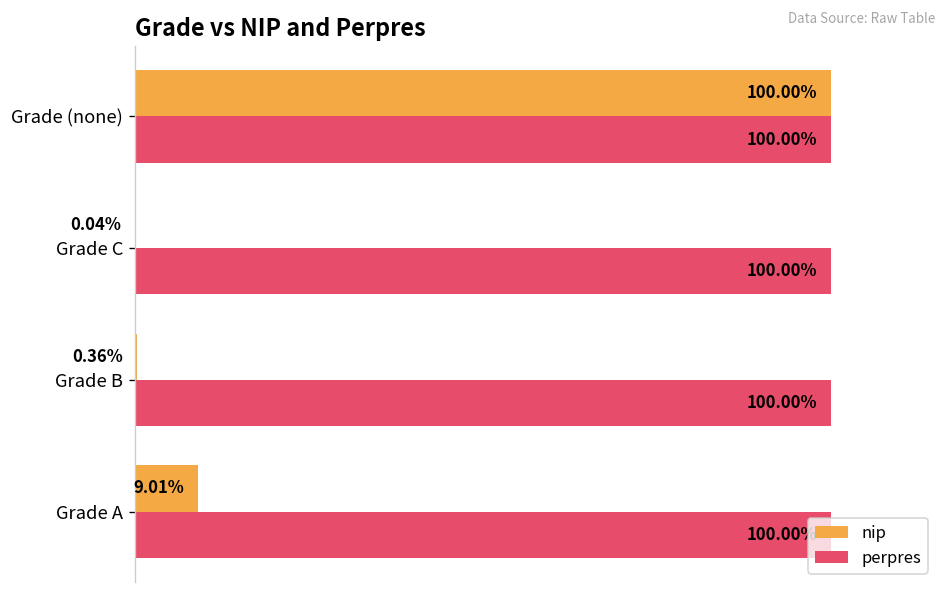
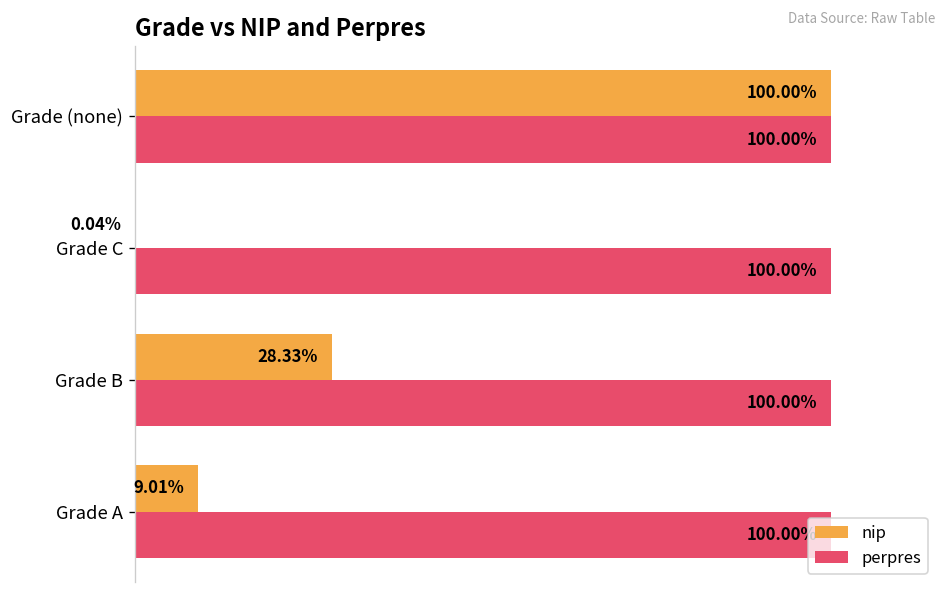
nip, Grade B: 0.36% -> 28.33%
